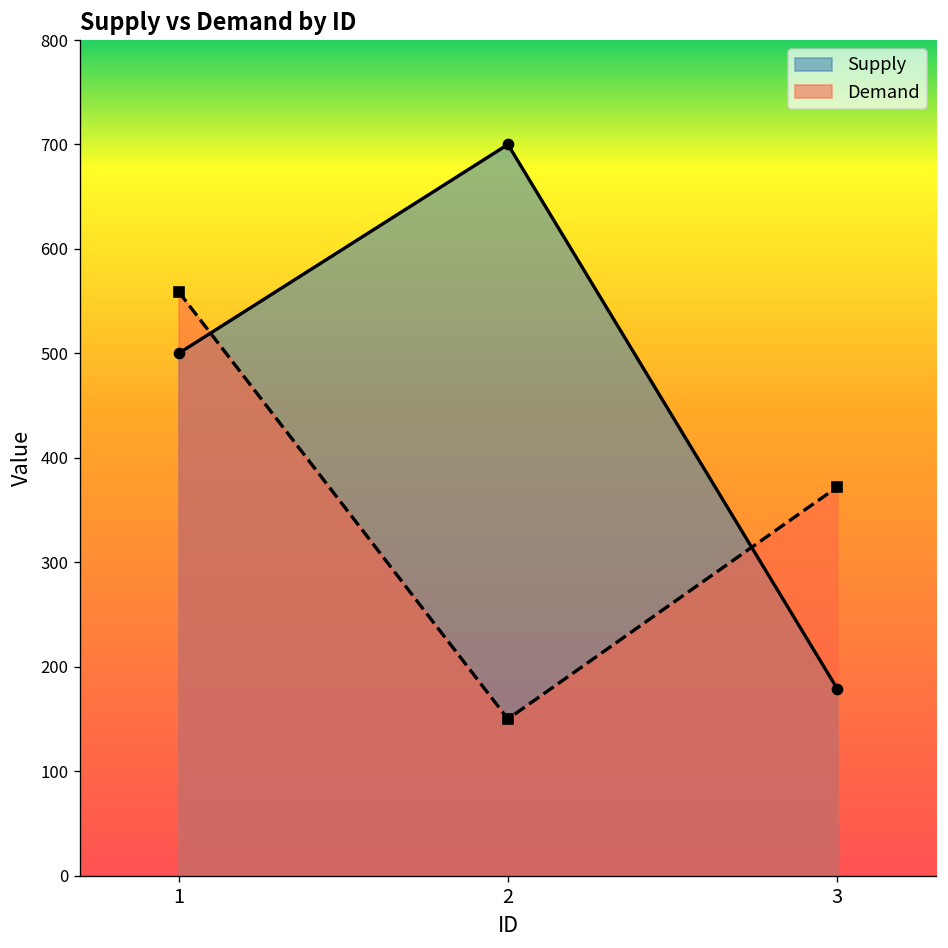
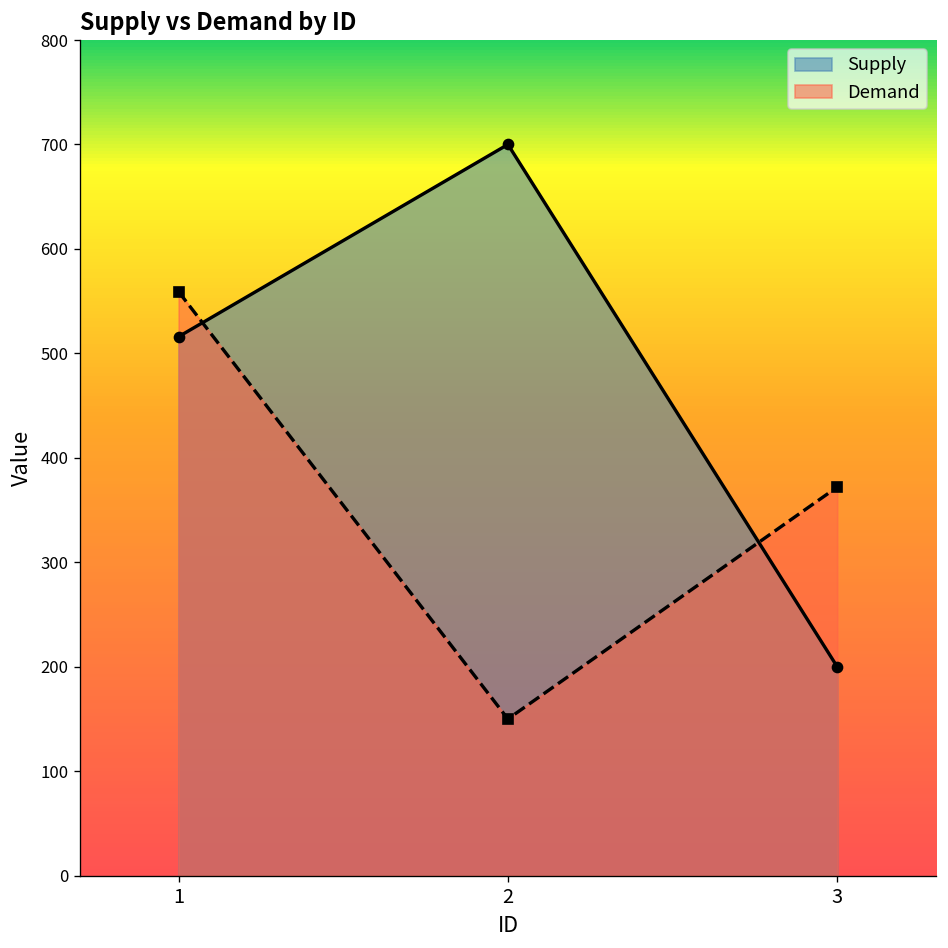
Supply, 1: 500 -> 520
Supply, 3: 180 -> 200
